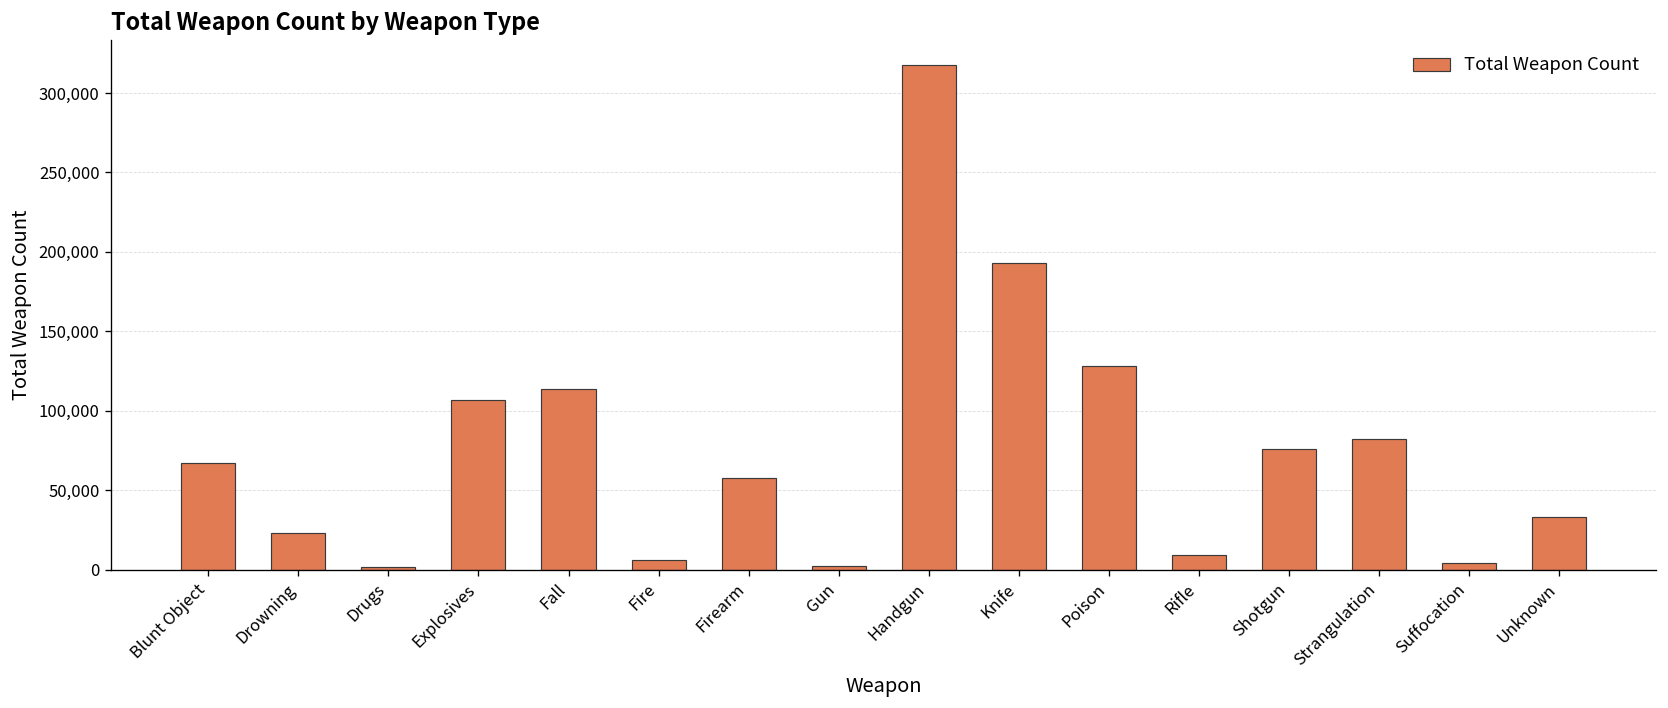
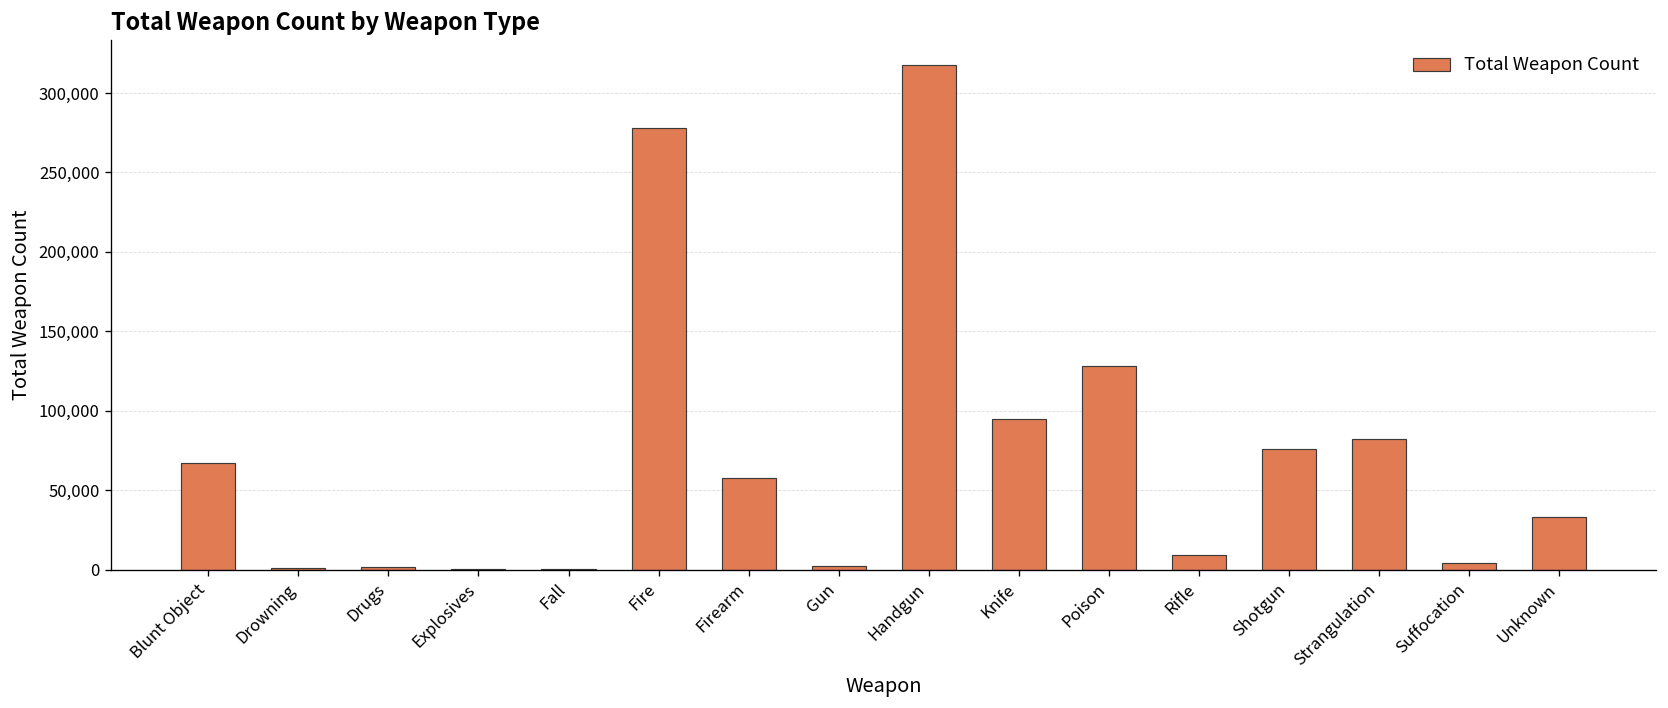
Drowning: 23,000 -> 1,000
Explosives: 106,000 -> 1,000
Fall: 114,000 -> 0
Fire: 6,000 -> 278,000
Knife: 193,000 -> 95,000
